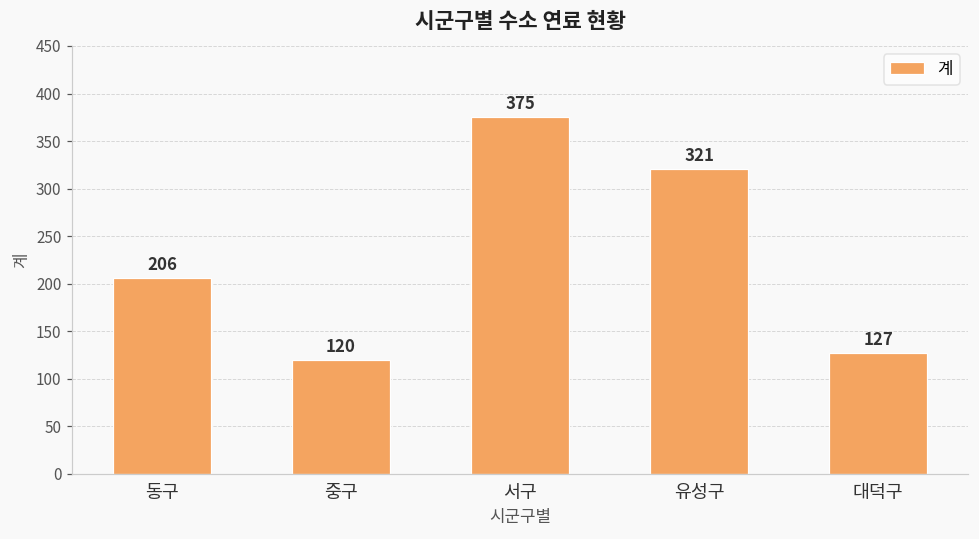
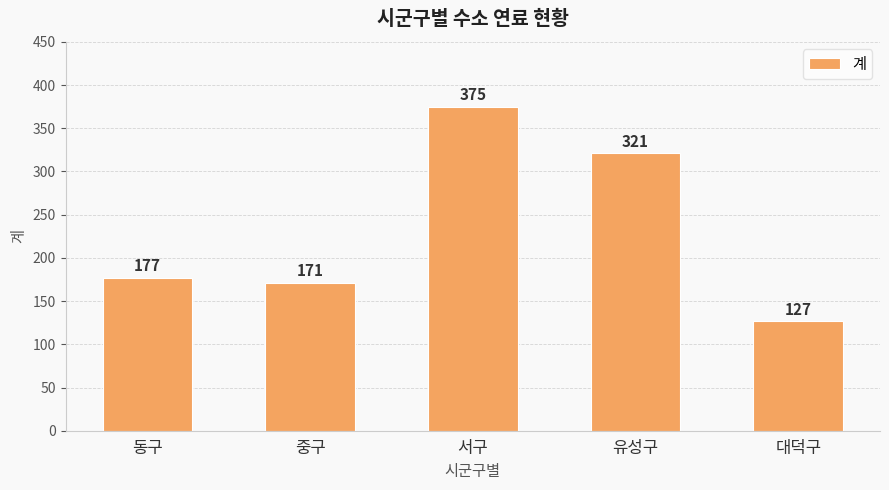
동구: 206 -> 177
중구: 120 -> 171
